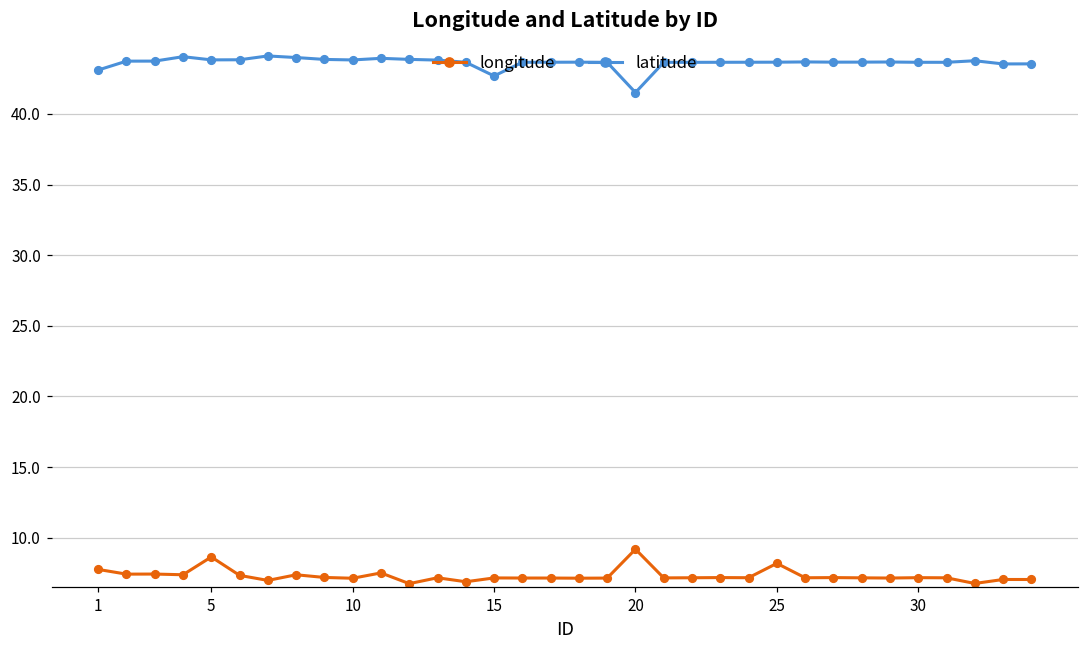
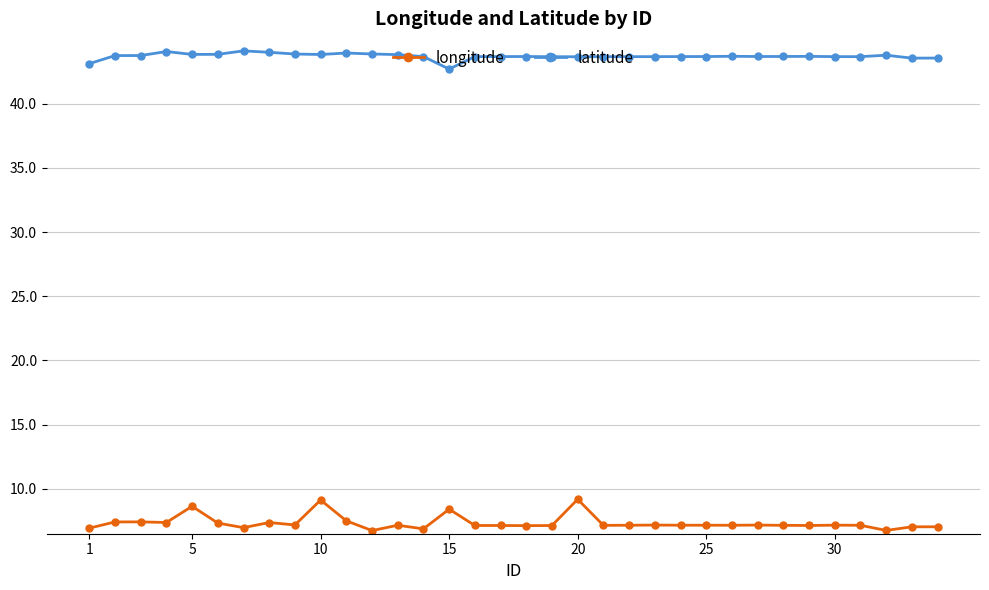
longitude, 1: 7.8 -> 6.9
longitude, 10: 7.1 -> 9.1
longitude, 15: 7.1 -> 8.4
latitude, 20: 41.5 -> 43.6
longitude, 25: 8.2 -> 7.2
